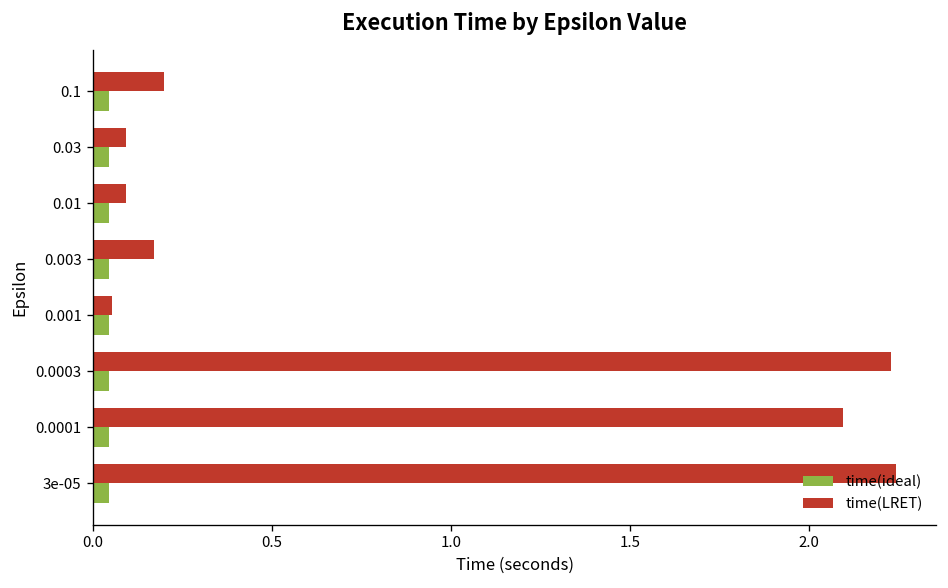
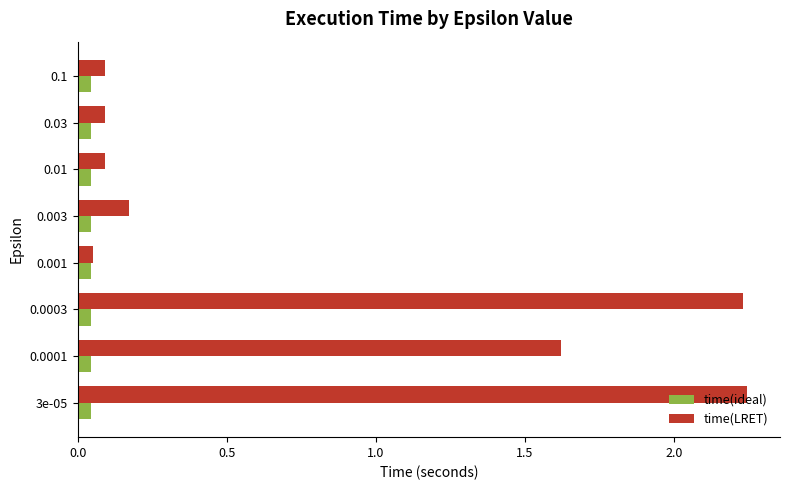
time(LRET), 0.1: 0.20 -> 0.09
time(LRET), 0.0001: 2.09 -> 1.62
